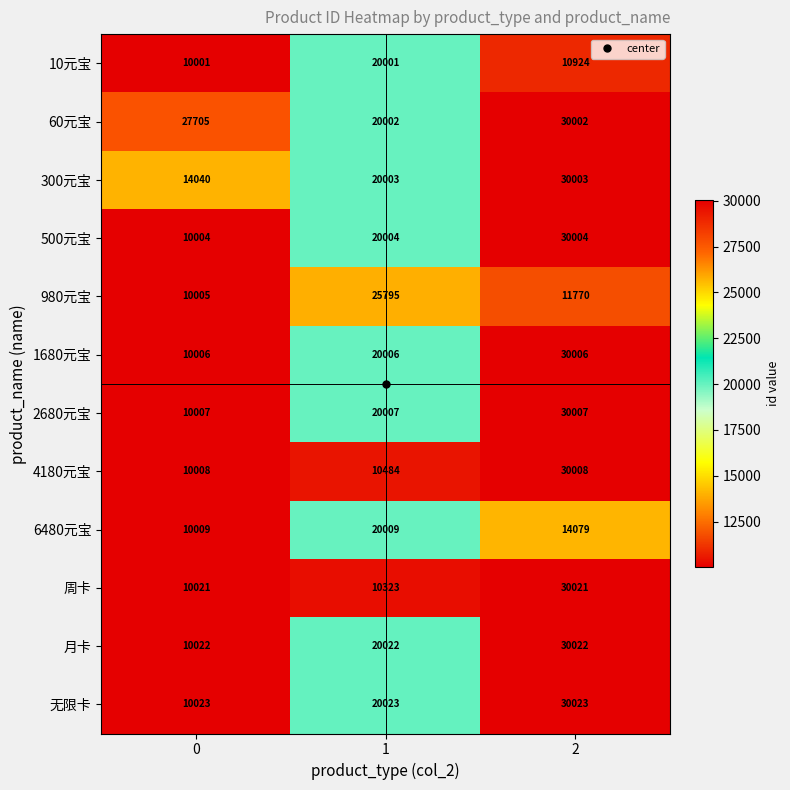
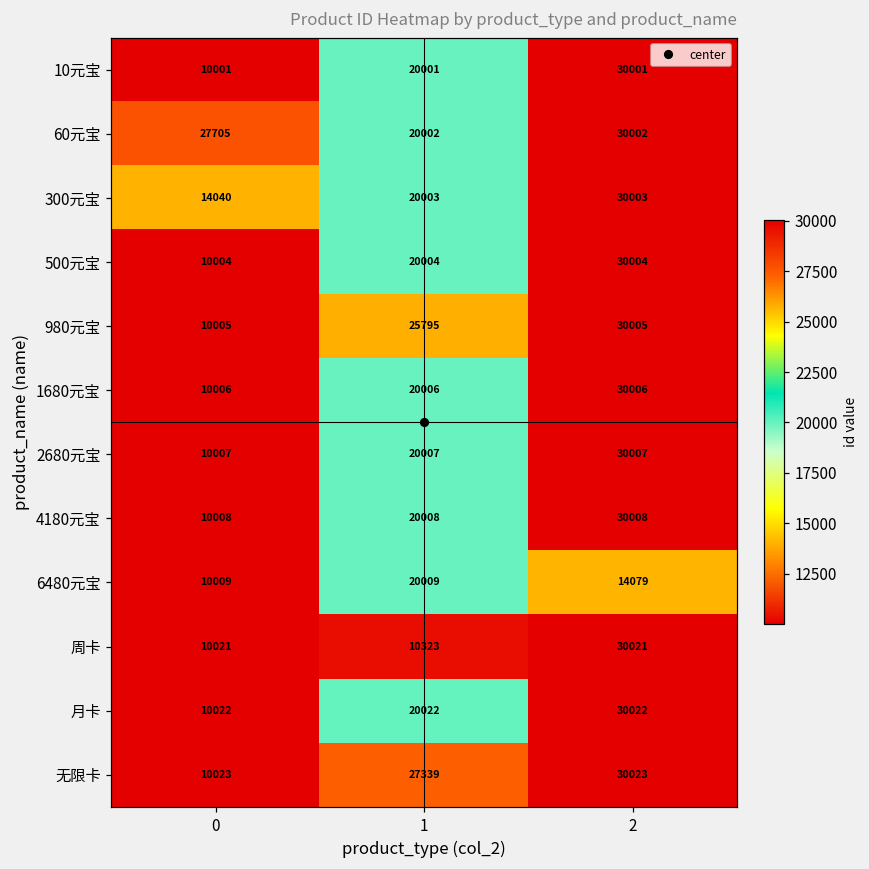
10元宝, 2: 10924 -> 30001
980元宝, 2: 11770 -> 30005
4180元宝, 1: 10484 -> 20008
无限卡, 1: 20023 -> 27339
